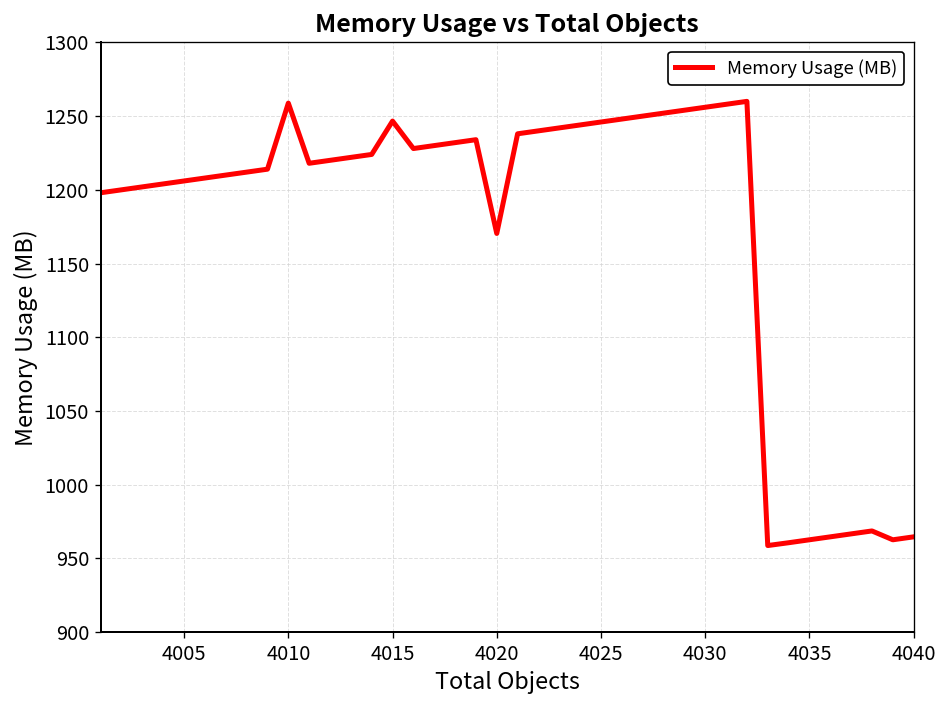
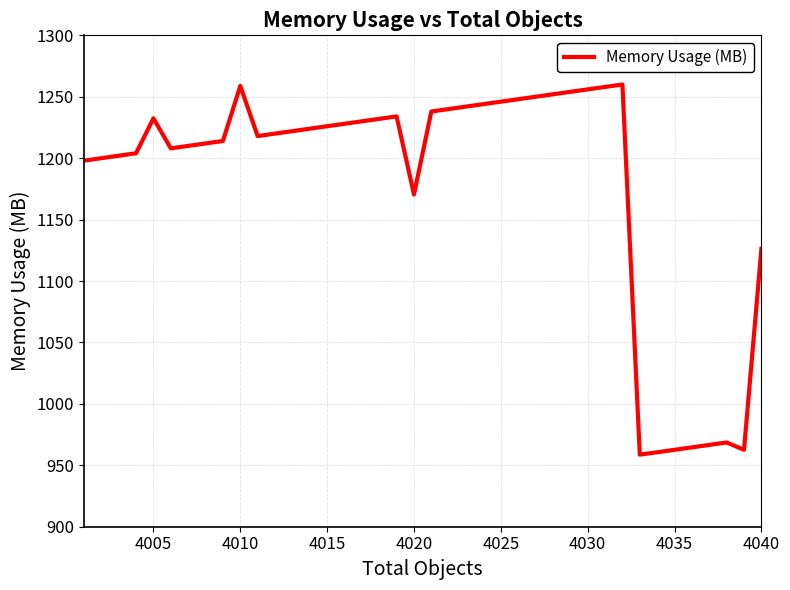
4005: 1206 -> 1232
4015: 1247 -> 1226
4040: 965 -> 1126
